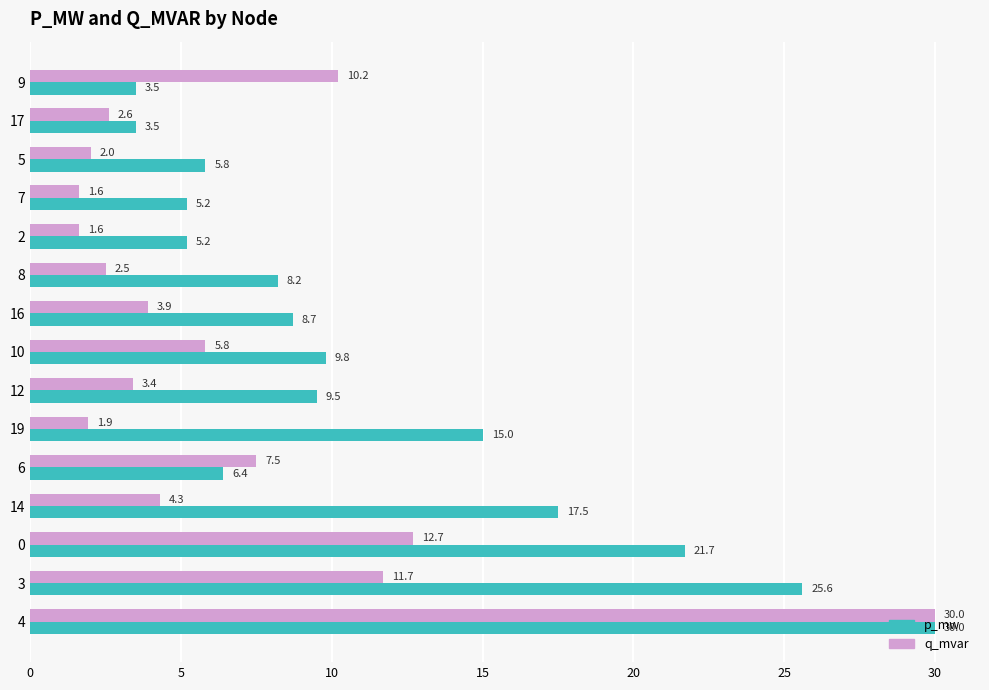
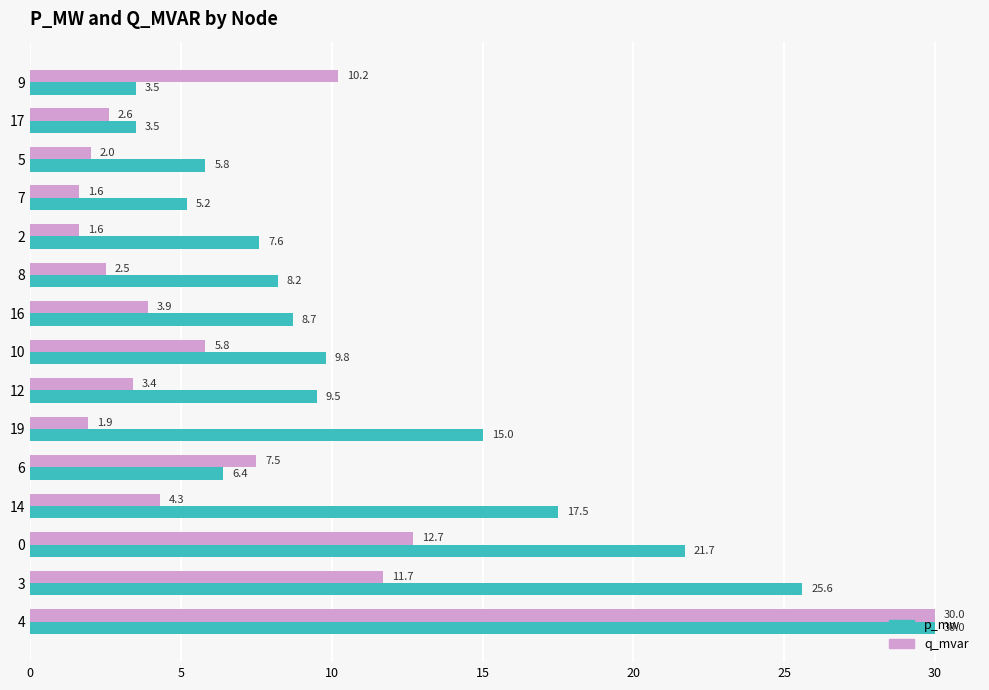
p_mw, 2: 5.2 -> 7.6
